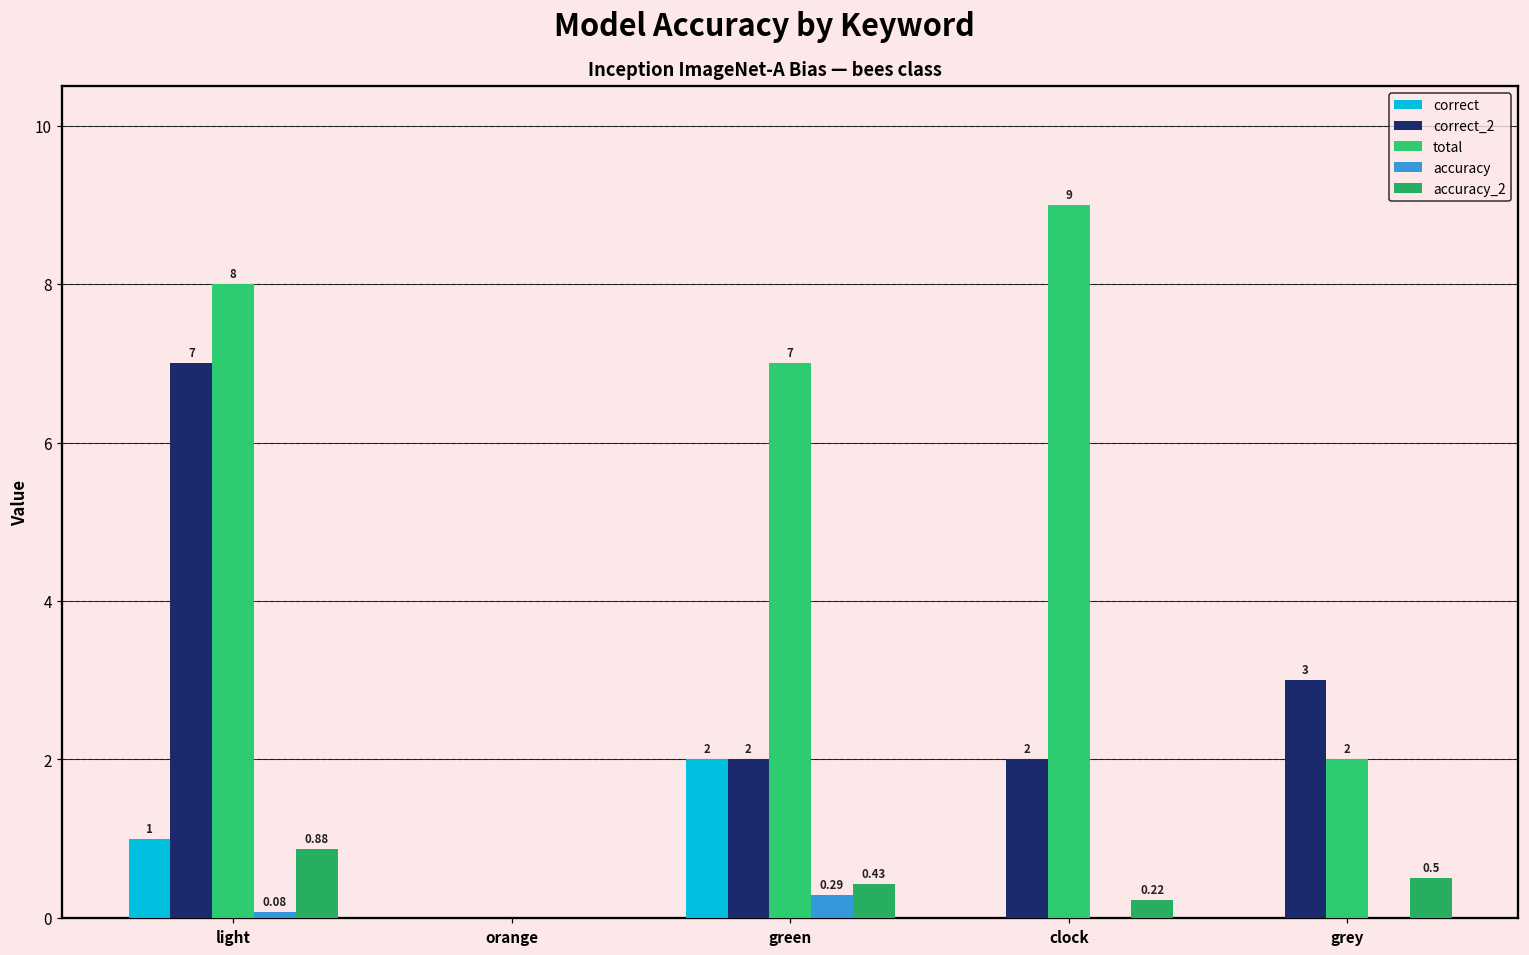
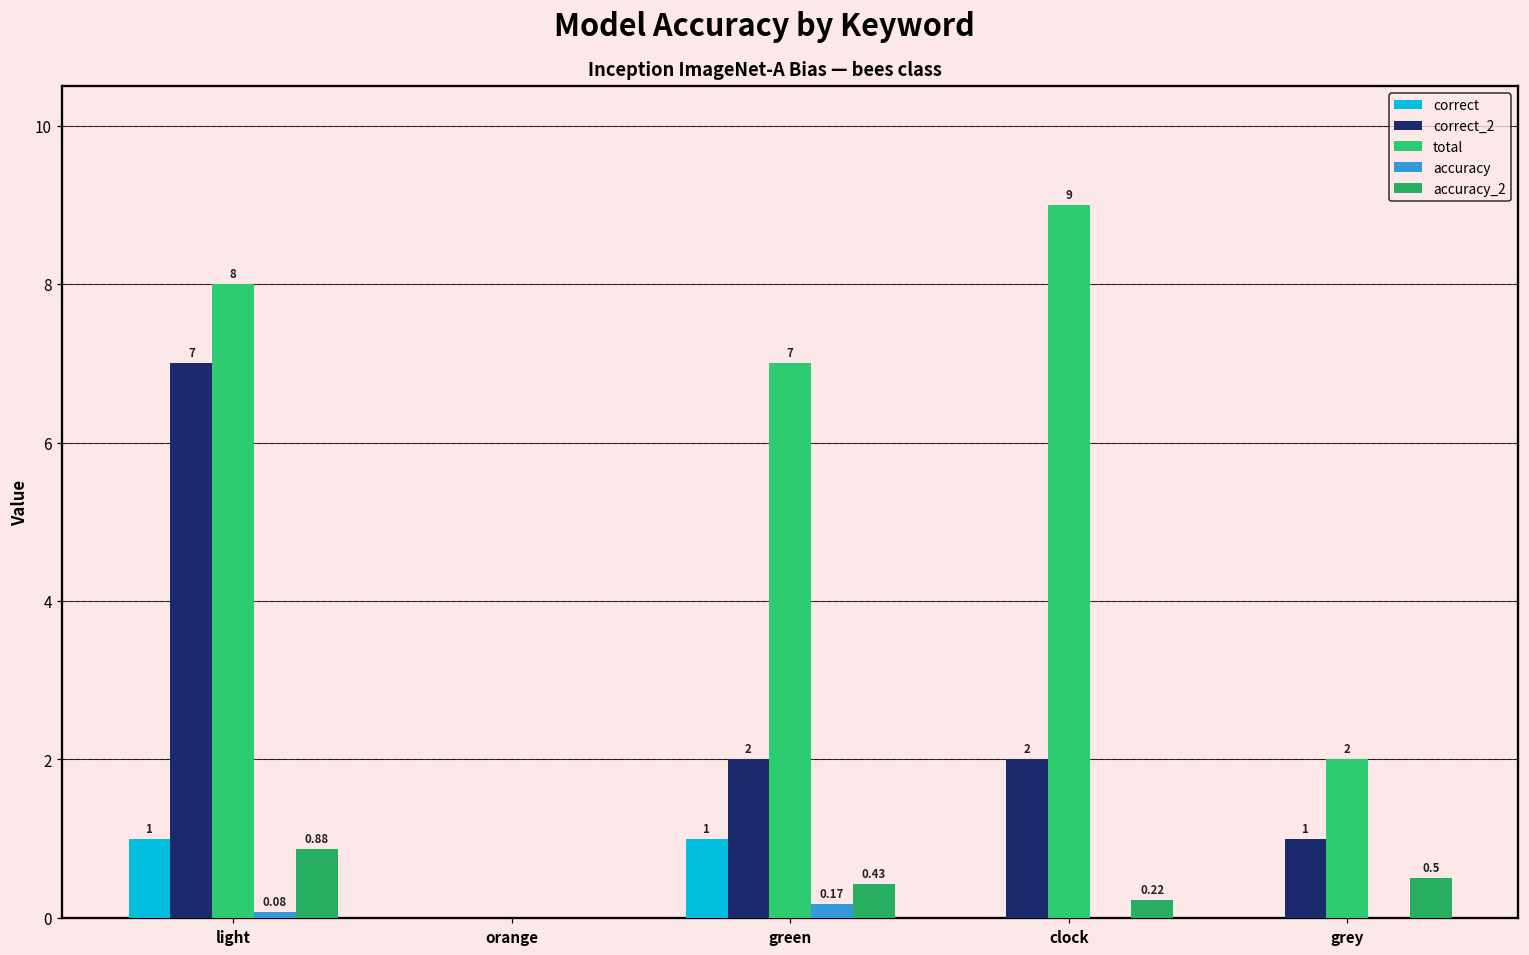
correct, green: 2 -> 1
accuracy, green: 0.29 -> 0.17
correct_2, grey: 3 -> 1
